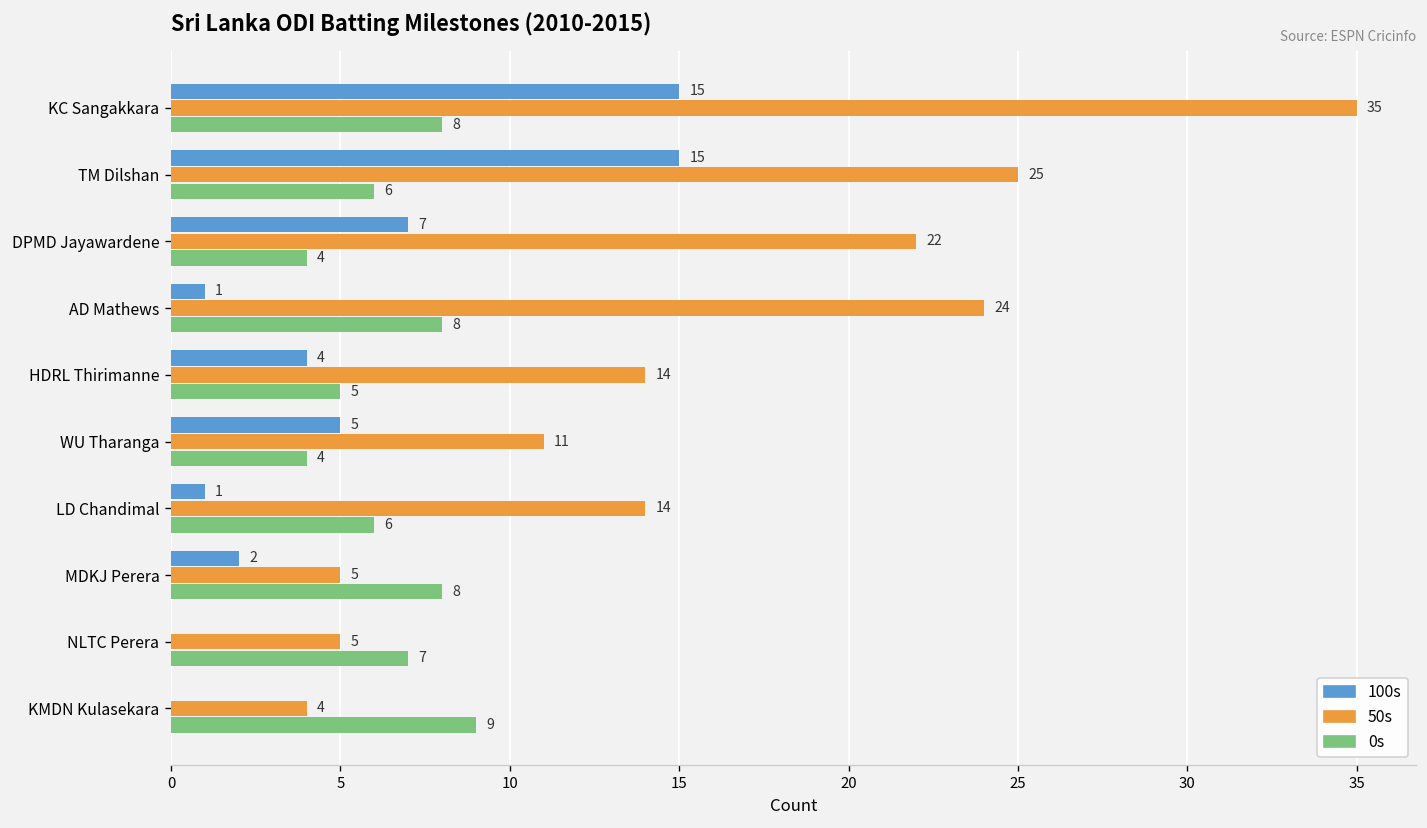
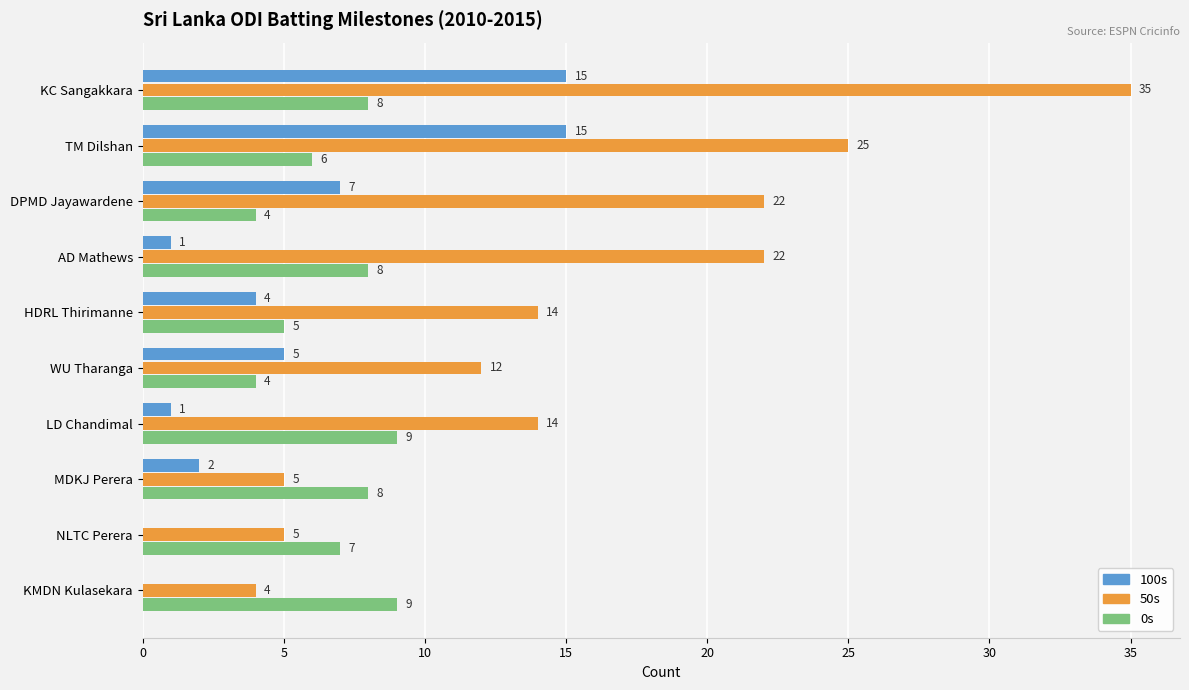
50s, AD Mathews: 24 -> 22
50s, WU Tharanga: 11 -> 12
0s, LD Chandimal: 6 -> 9
